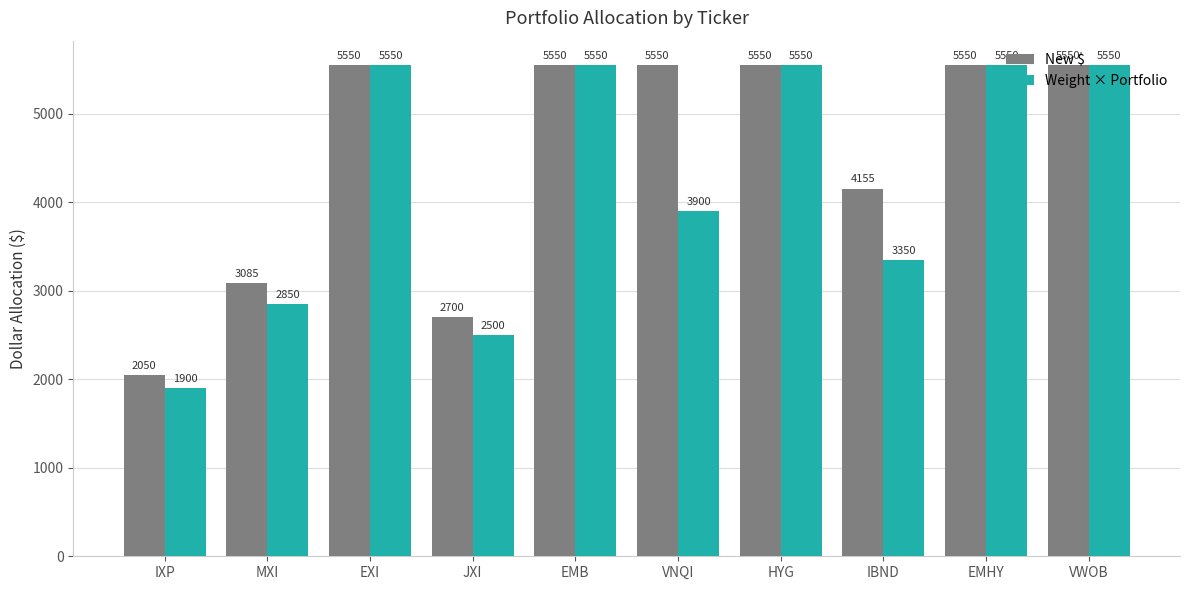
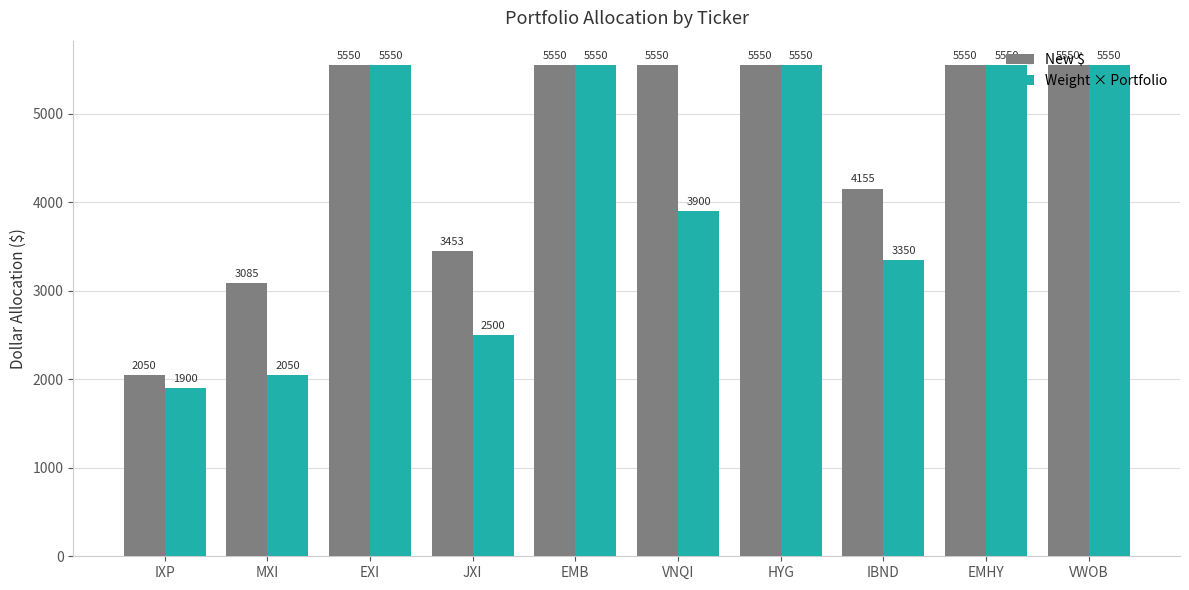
Weight × Portfolio, MXI: 2850 -> 2050
New $, JXI: 2700 -> 3453
